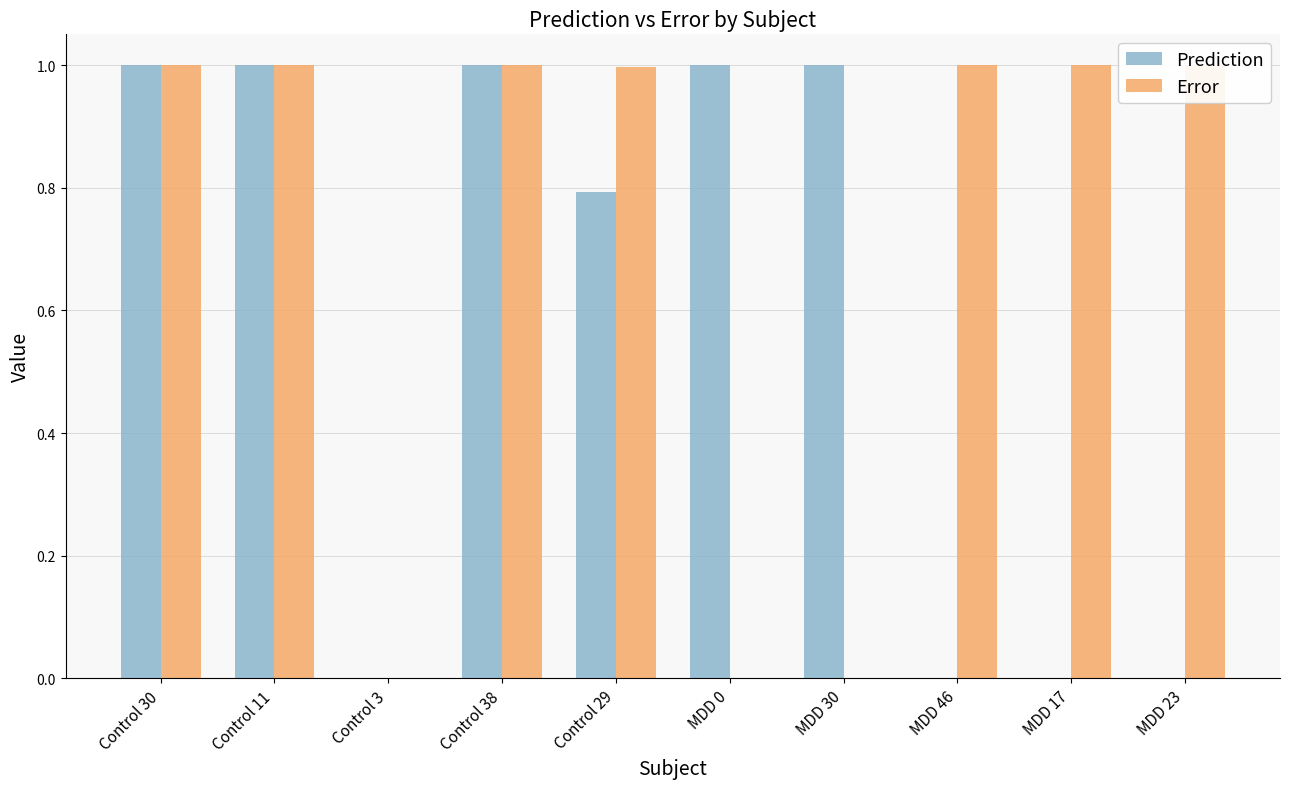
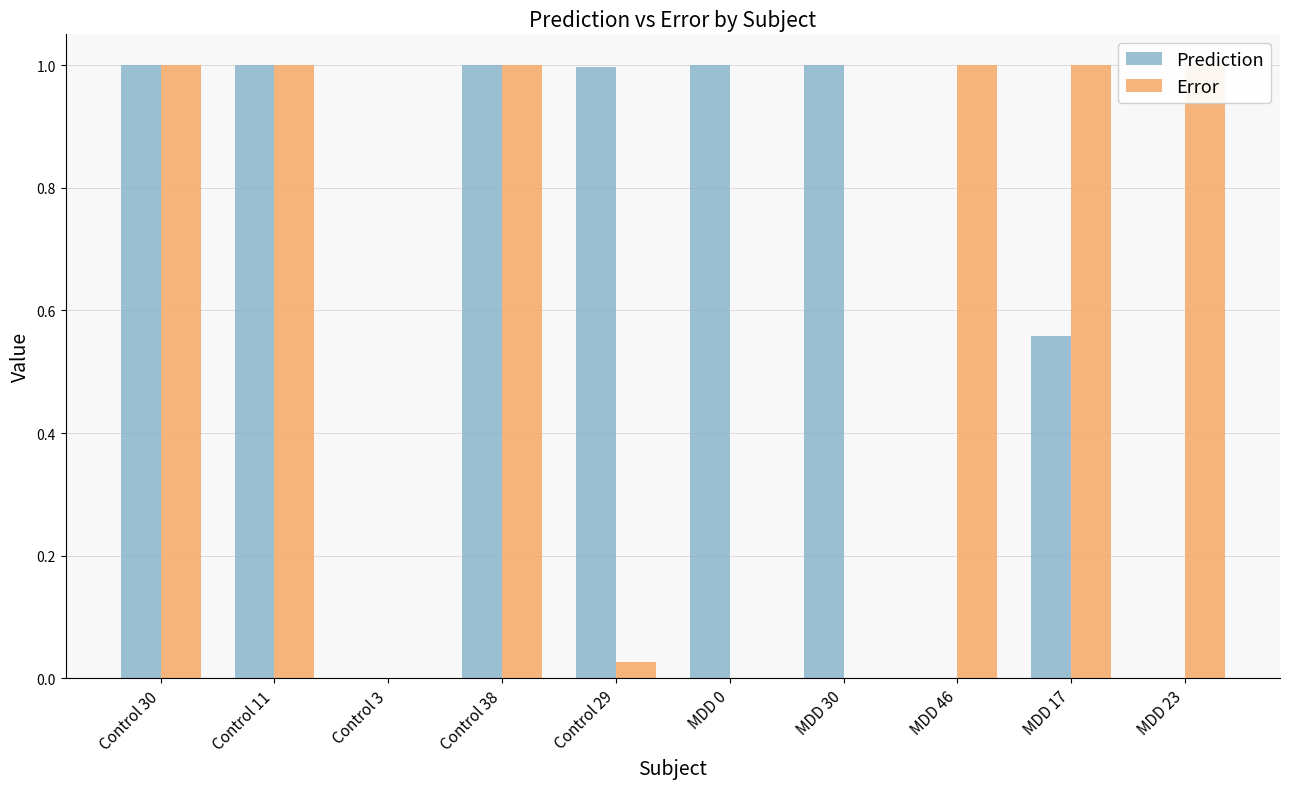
Prediction, Control 29: 0.79 -> 1.00
Error, Control 29: 1.00 -> 0.03
Prediction, MDD 17: 0.00 -> 0.56
